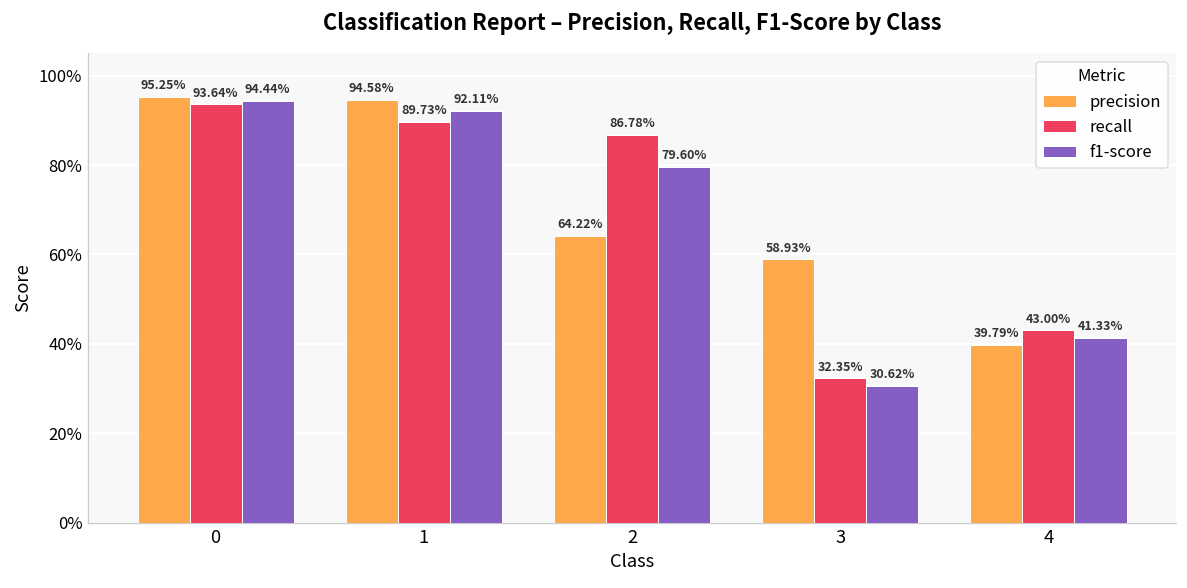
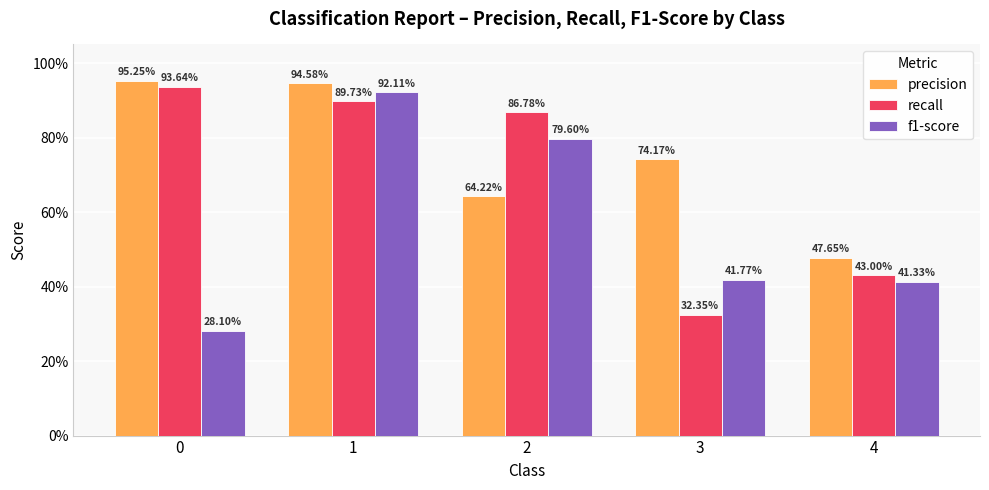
f1-score, 0: 94.44% -> 28.10%
precision, 3: 58.93% -> 74.17%
f1-score, 3: 30.62% -> 41.77%
precision, 4: 39.79% -> 47.65%
